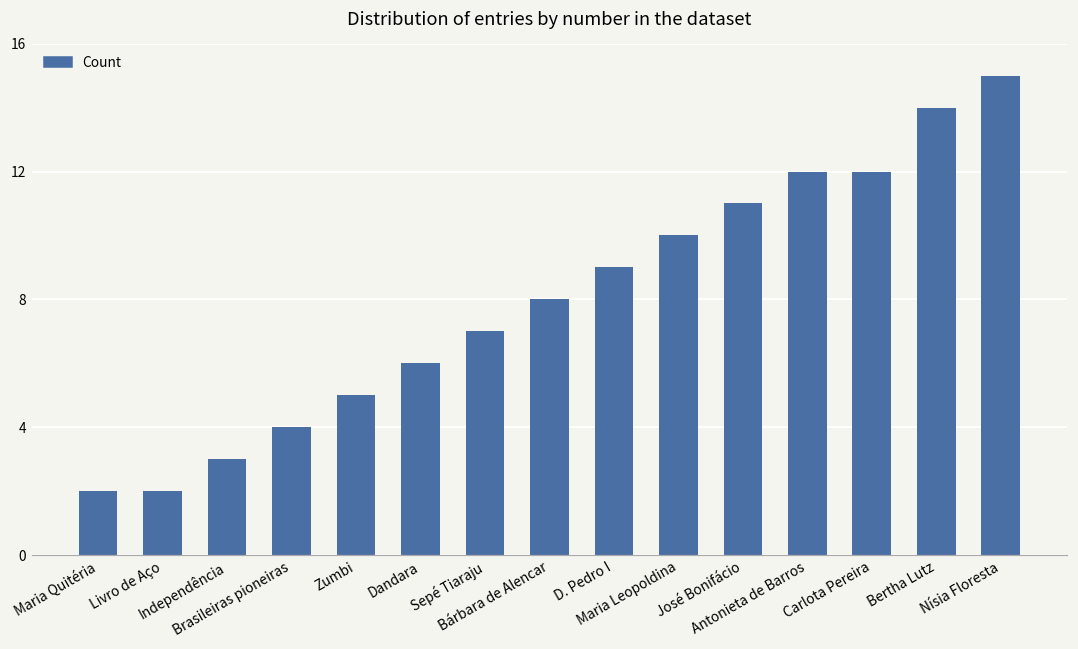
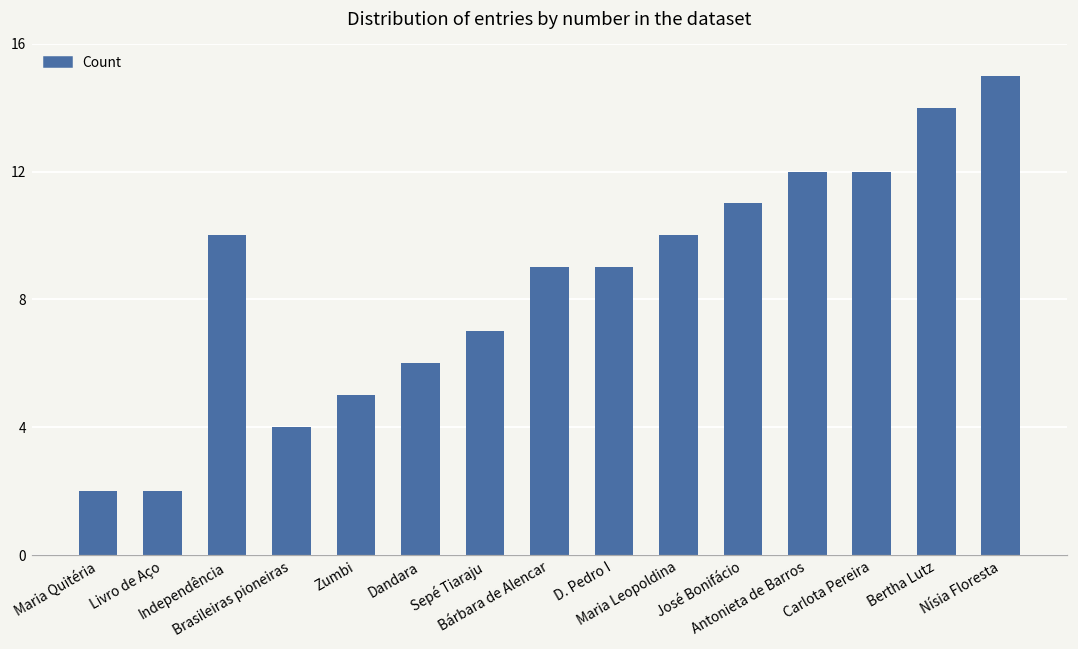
Independência: 3 -> 10
Bárbara de Alencar: 8 -> 9
